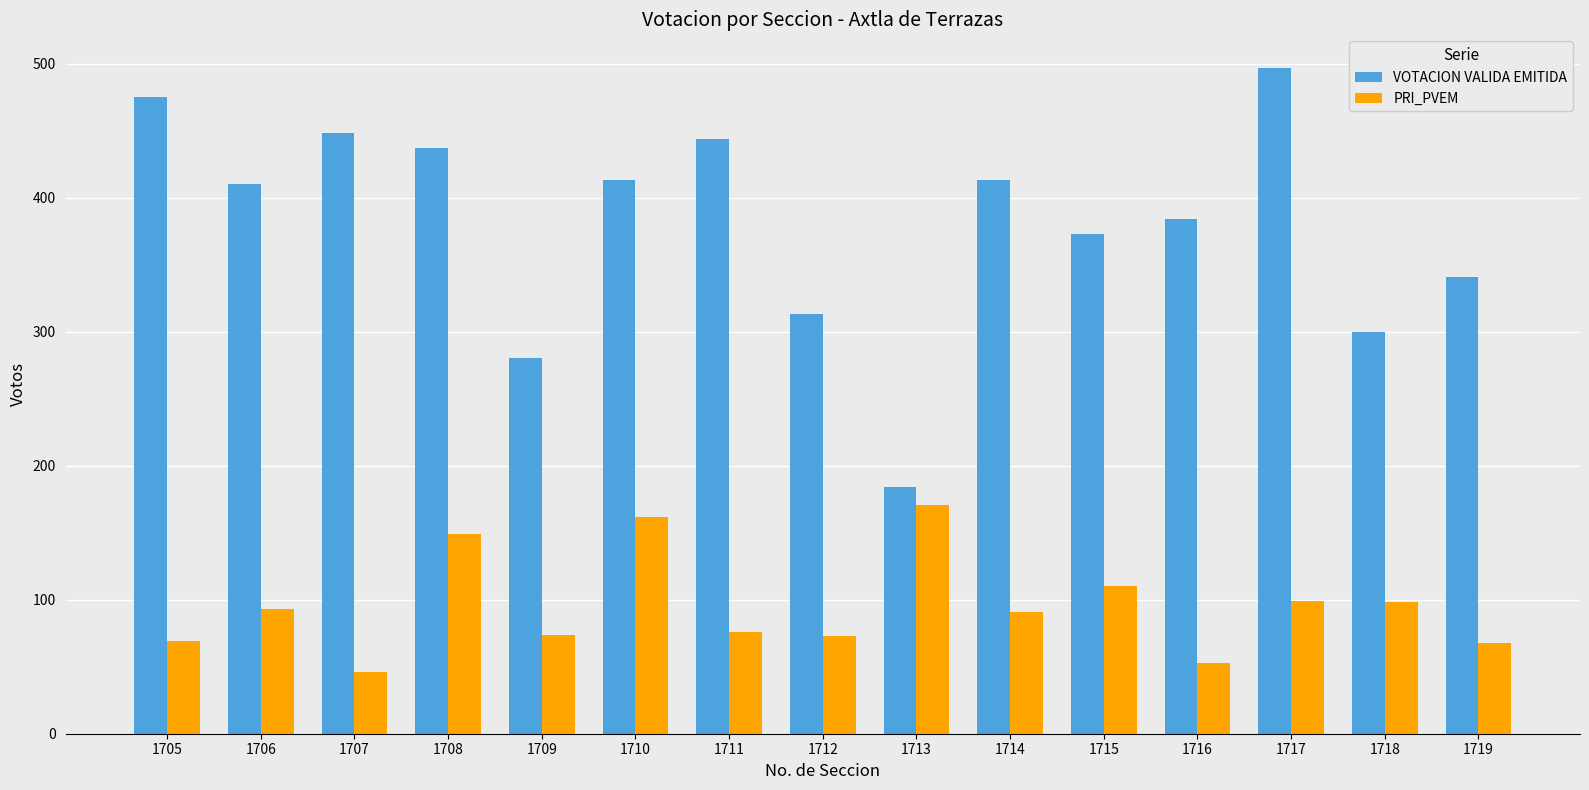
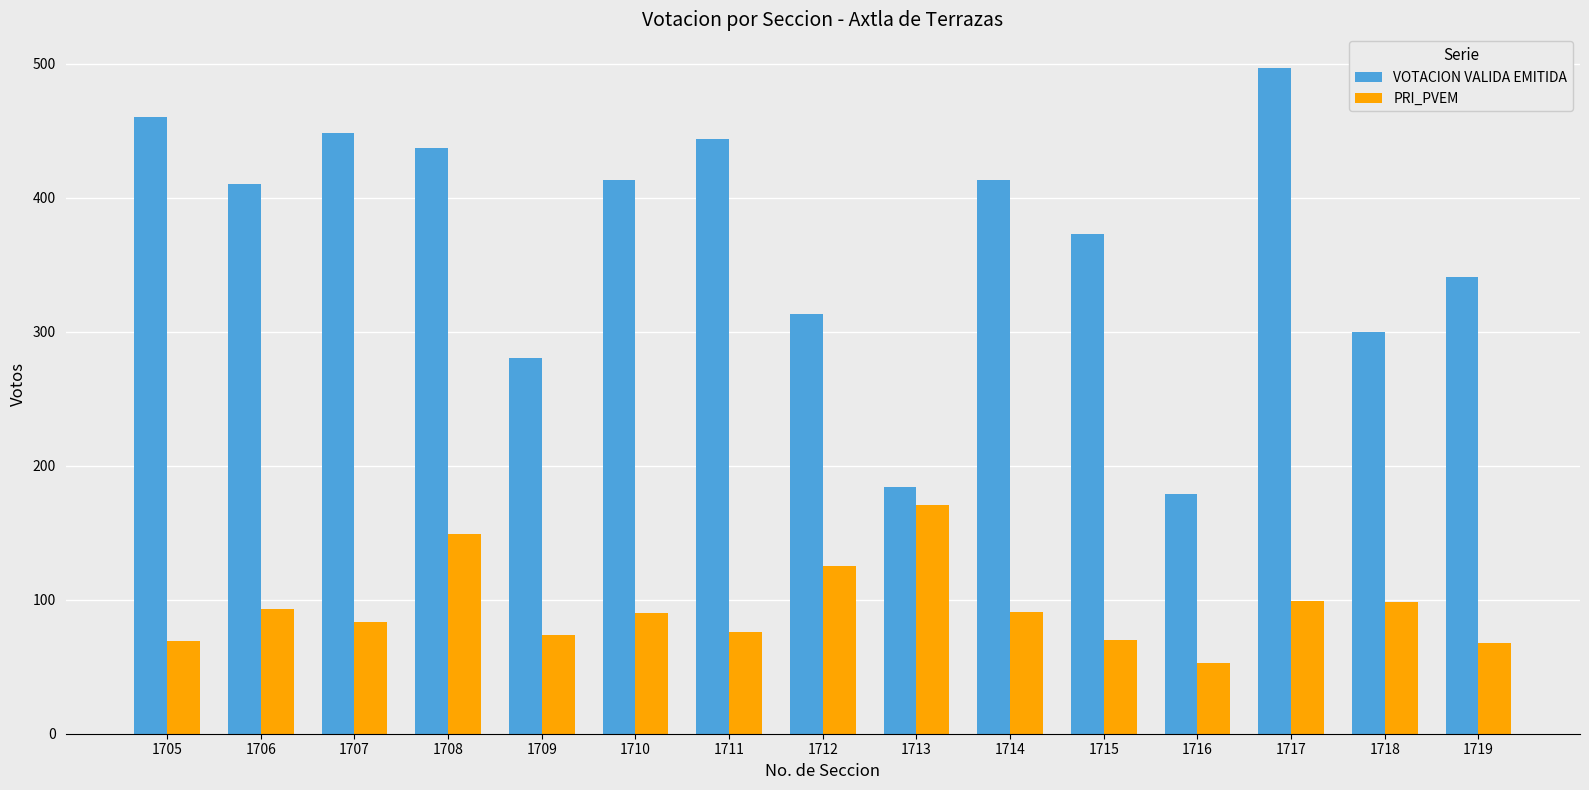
VOTACION VALIDA EMITIDA, 1705: 475 -> 460
PRI_PVEM, 1707: 46 -> 83
PRI_PVEM, 1710: 162 -> 90
PRI_PVEM, 1712: 73 -> 125
PRI_PVEM, 1715: 110 -> 70
VOTACION VALIDA EMITIDA, 1716: 384 -> 179
